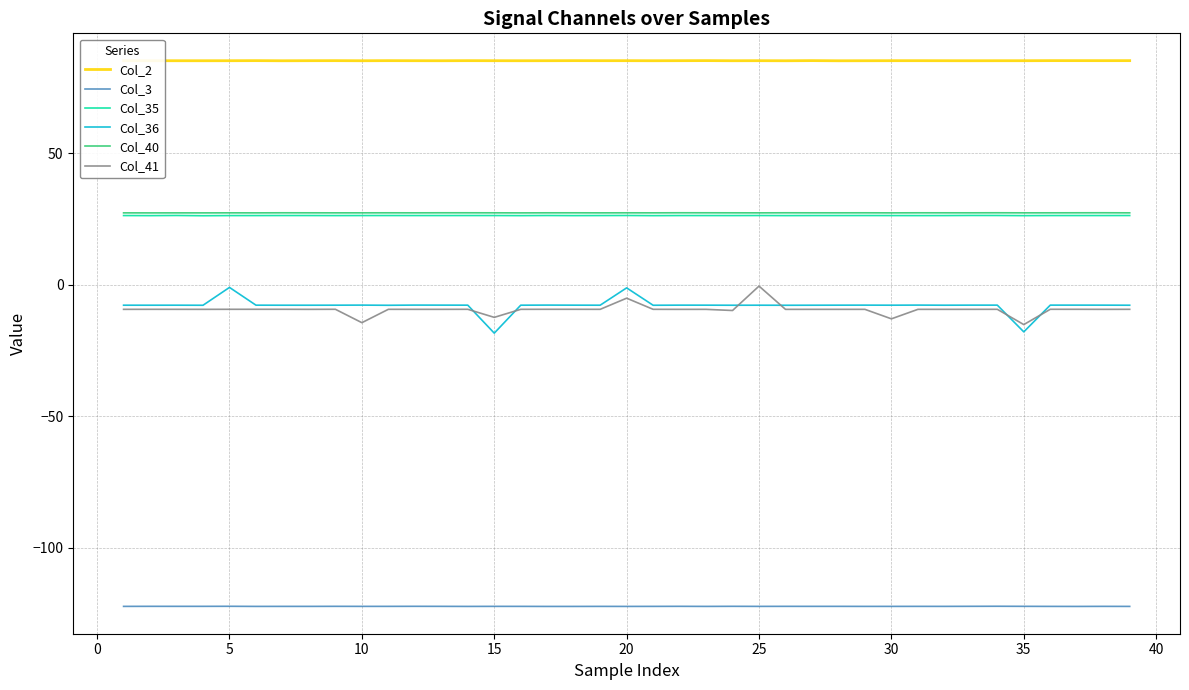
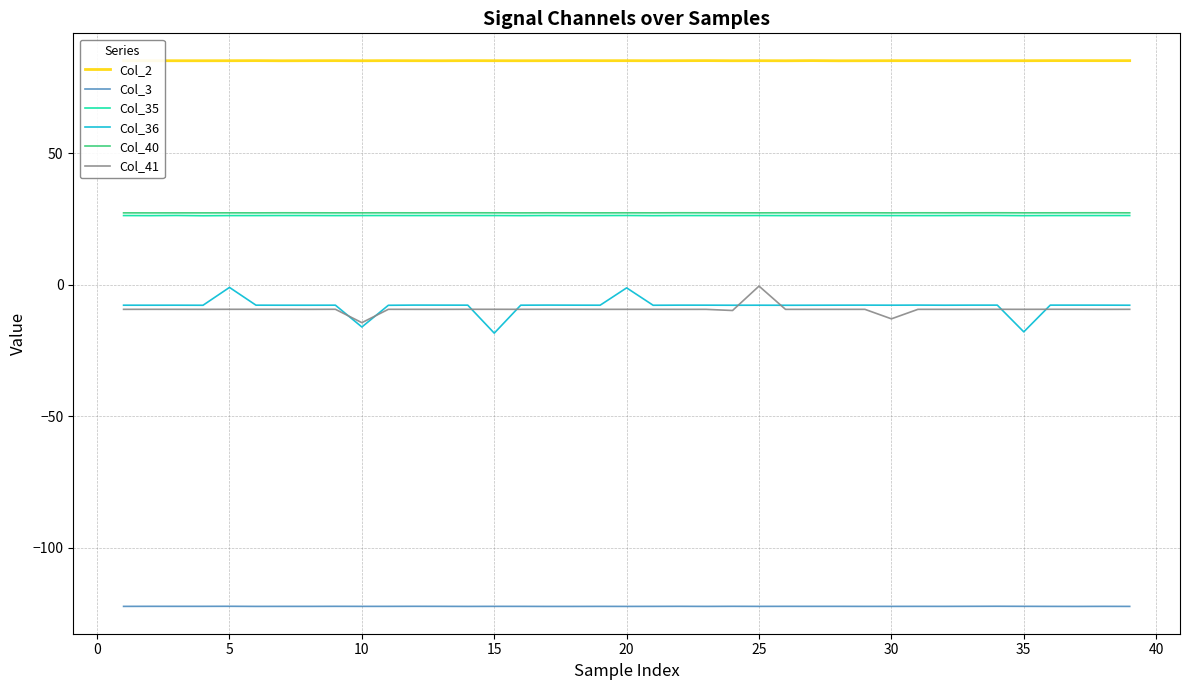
Col_36, 10: -8 -> -16
Col_41, 15: -12 -> -9
Col_41, 20: -5 -> -9
Col_41, 35: -15 -> -9
